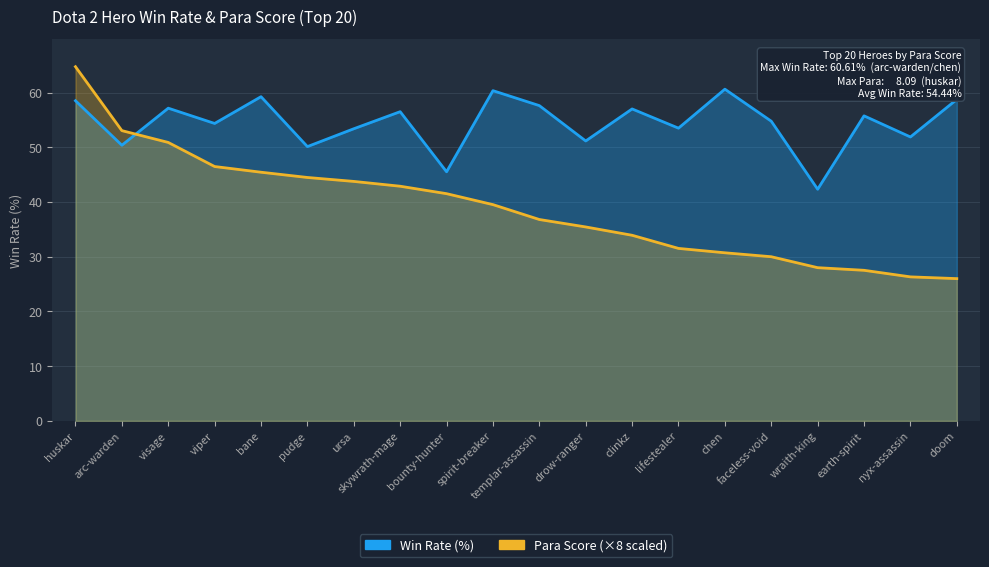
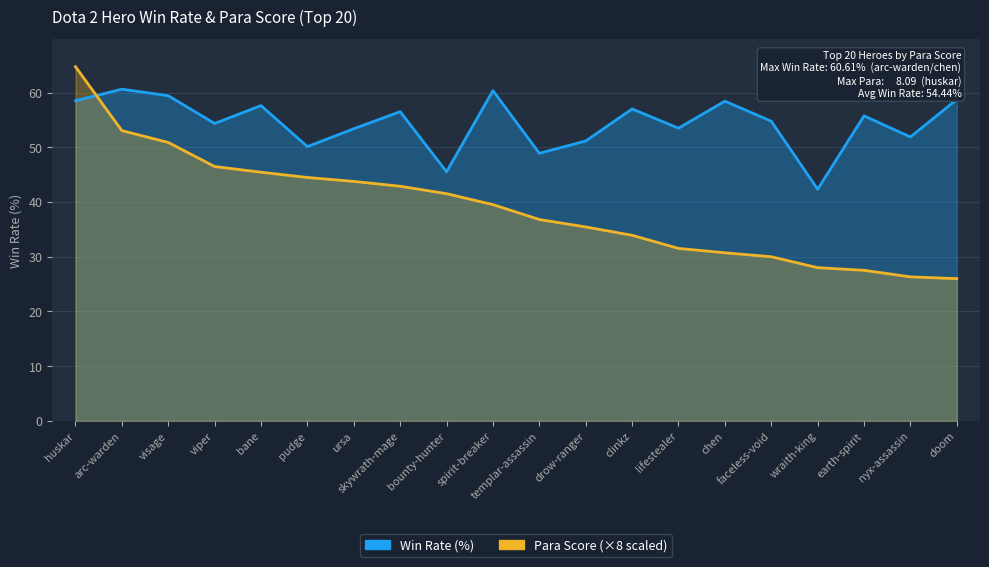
Win Rate (%), arc-warden: 50 -> 61
Win Rate (%), visage: 57 -> 59
Win Rate (%), bane: 59 -> 58
Win Rate (%), templar-assassin: 58 -> 49
Win Rate (%), chen: 61 -> 58
